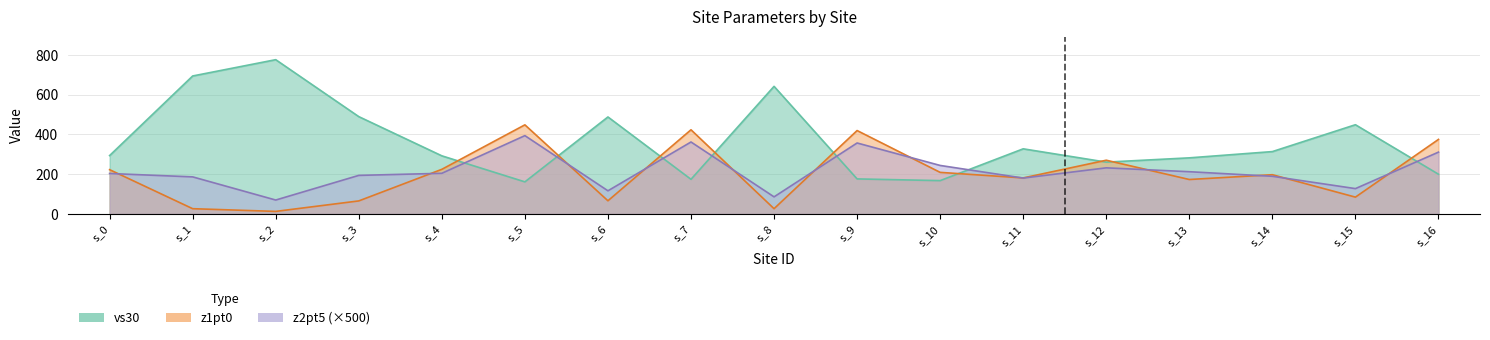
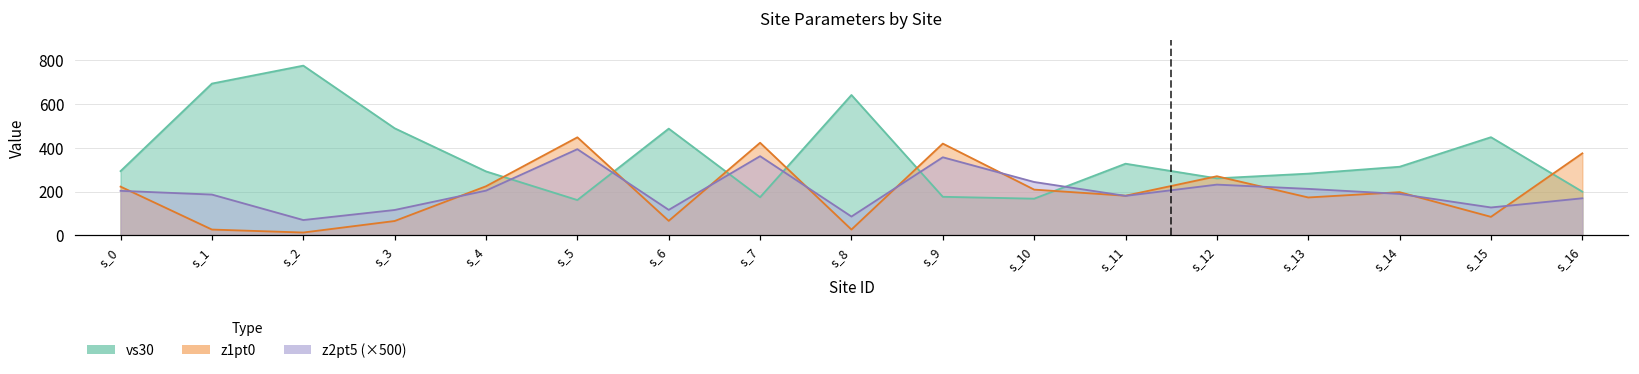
z2pt5 (×500), s_3: 190 -> 120
z2pt5 (×500), s_16: 310 -> 170
